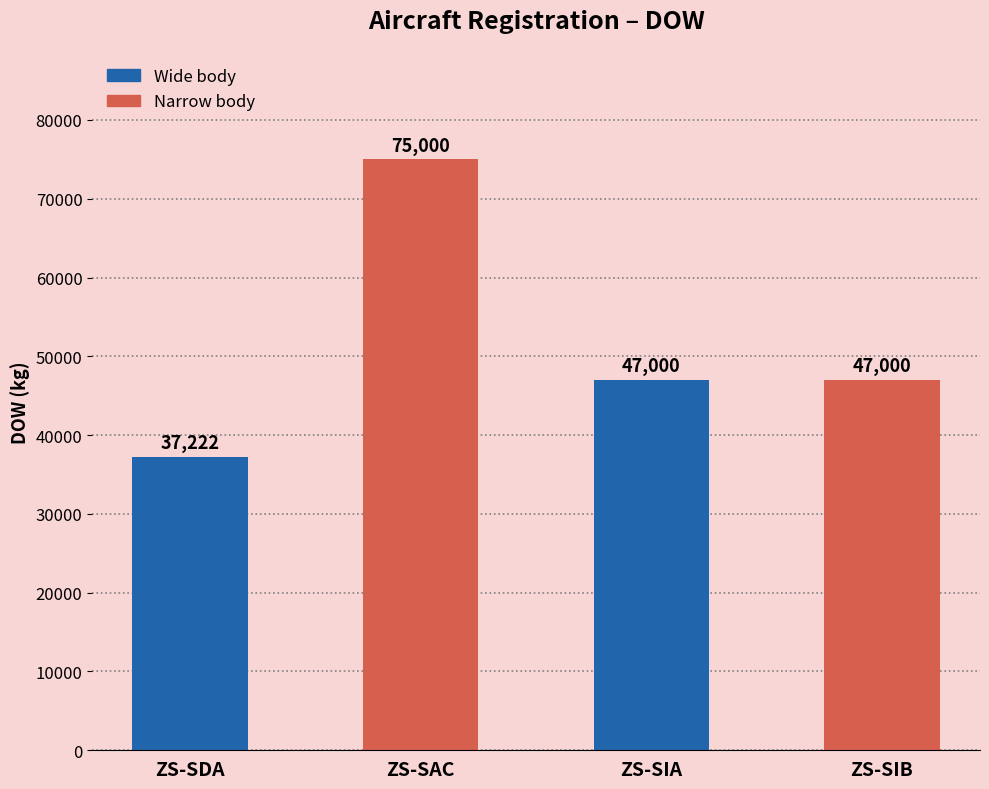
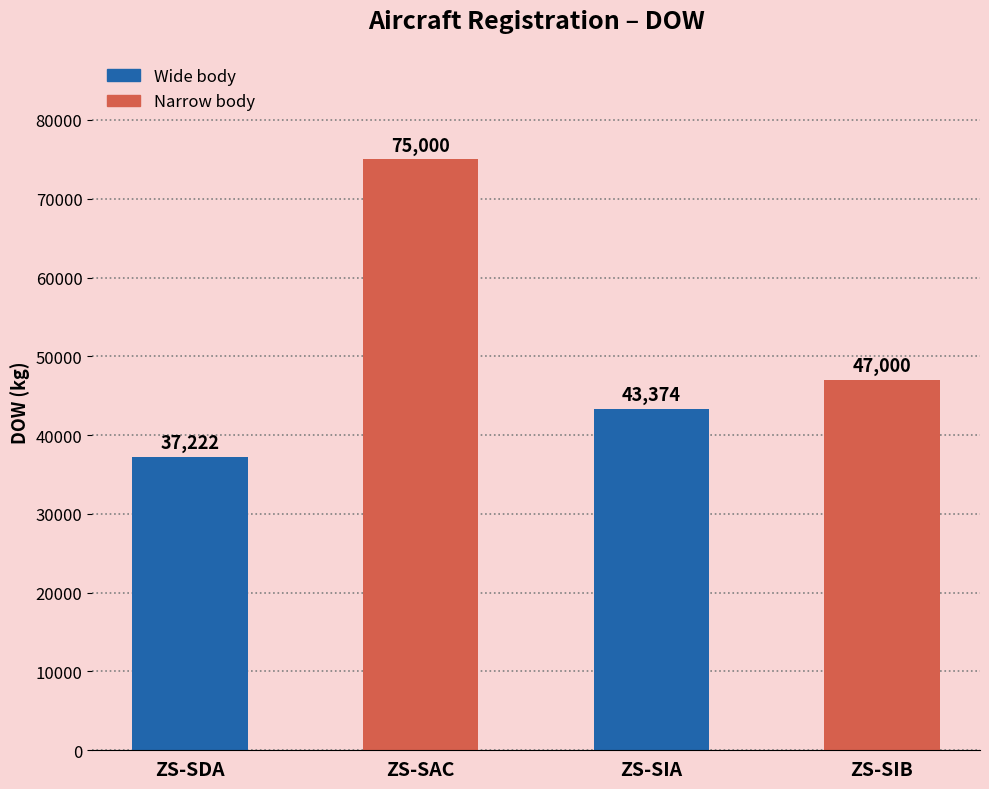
ZS-SIA: 47,000 -> 43,374
